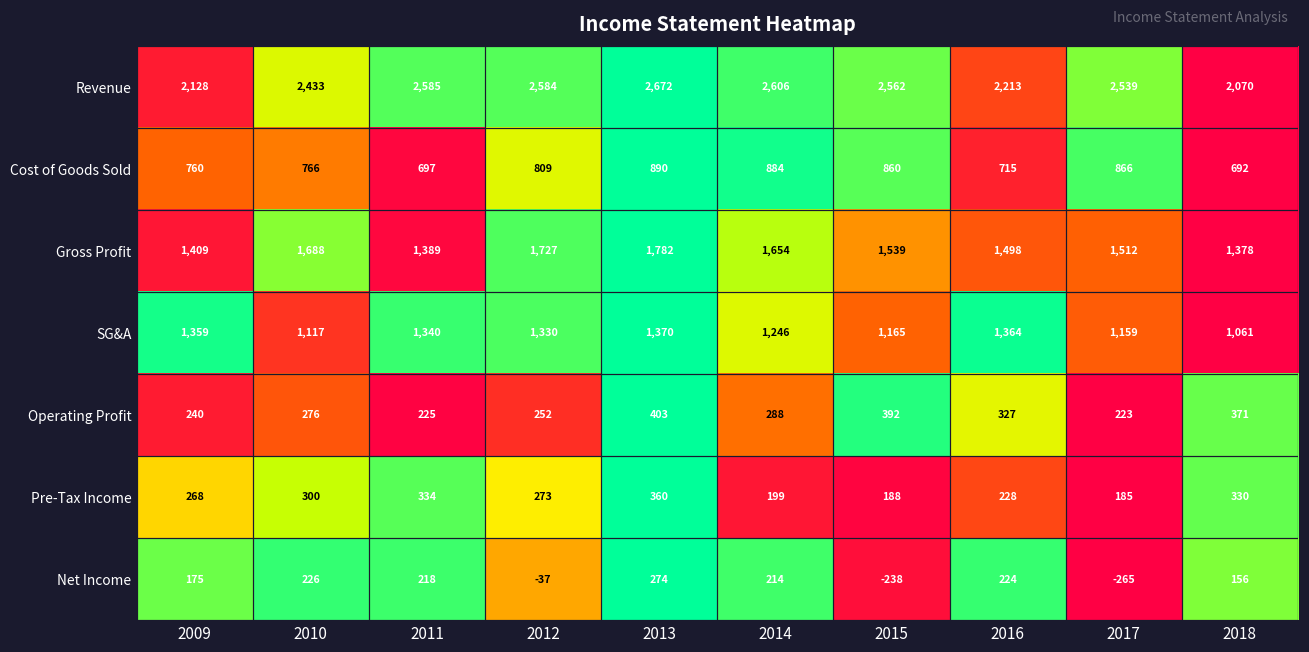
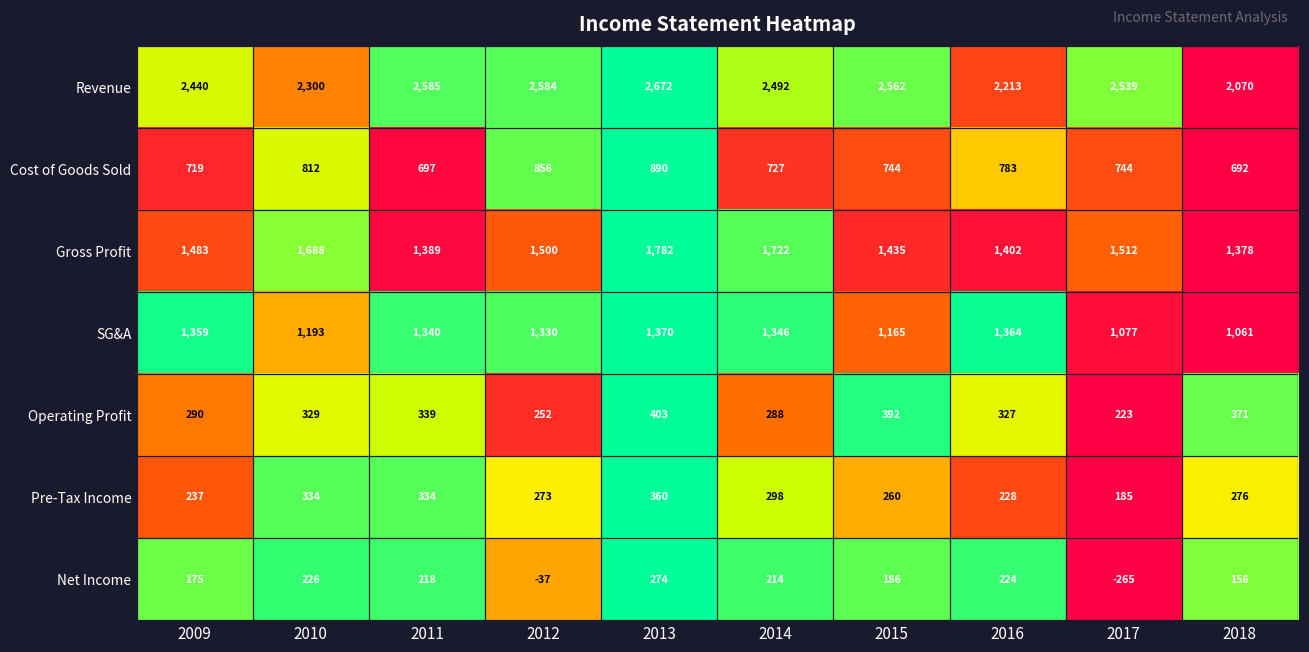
Revenue, 2009: 2,128 -> 2,440
Revenue, 2010: 2,433 -> 2,300
Revenue, 2014: 2,606 -> 2,492
Cost of Goods Sold, 2009: 760 -> 719
Cost of Goods Sold, 2010: 766 -> 812
Cost of Goods Sold, 2012: 809 -> 856
Cost of Goods Sold, 2014: 884 -> 727
Cost of Goods Sold, 2015: 860 -> 744
Cost of Goods Sold, 2016: 715 -> 783
Cost of Goods Sold, 2017: 866 -> 744
Gross Profit, 2009: 1,409 -> 1,483
Gross Profit, 2012: 1,727 -> 1,500
Gross Profit, 2014: 1,654 -> 1,722
Gross Profit, 2015: 1,539 -> 1,435
Gross Profit, 2016: 1,498 -> 1,402
SG&A, 2010: 1,117 -> 1,193
SG&A, 2014: 1,246 -> 1,346
SG&A, 2017: 1,159 -> 1,077
Operating Profit, 2009: 240 -> 290
Operating Profit, 2010: 276 -> 329
Operating Profit, 2011: 225 -> 339
Pre-Tax Income, 2009: 268 -> 237
Pre-Tax Income, 2010: 300 -> 334
Pre-Tax Income, 2014: 199 -> 298
Pre-Tax Income, 2015: 188 -> 260
Pre-Tax Income, 2018: 330 -> 276
Net Income, 2015: -238 -> 186
